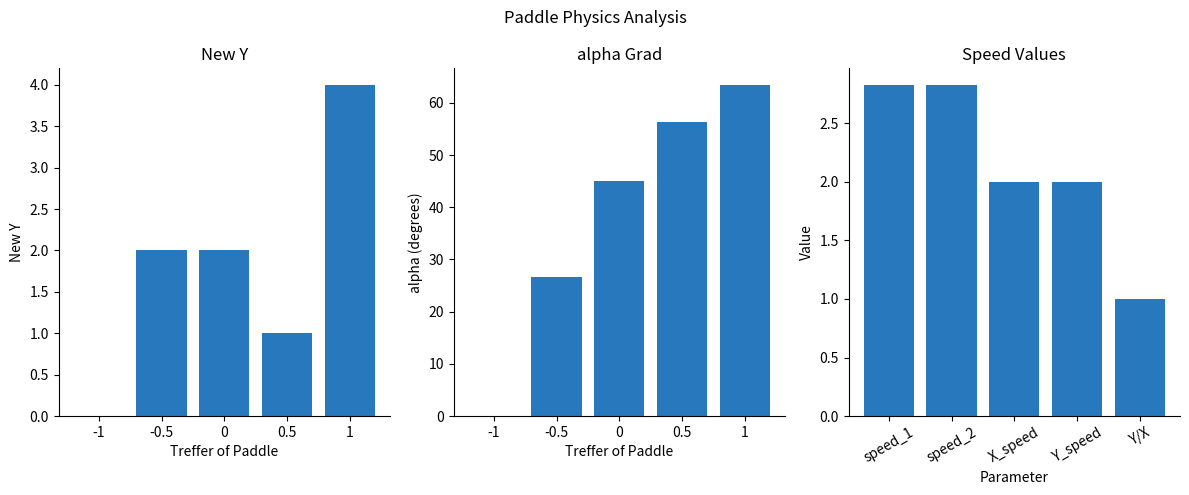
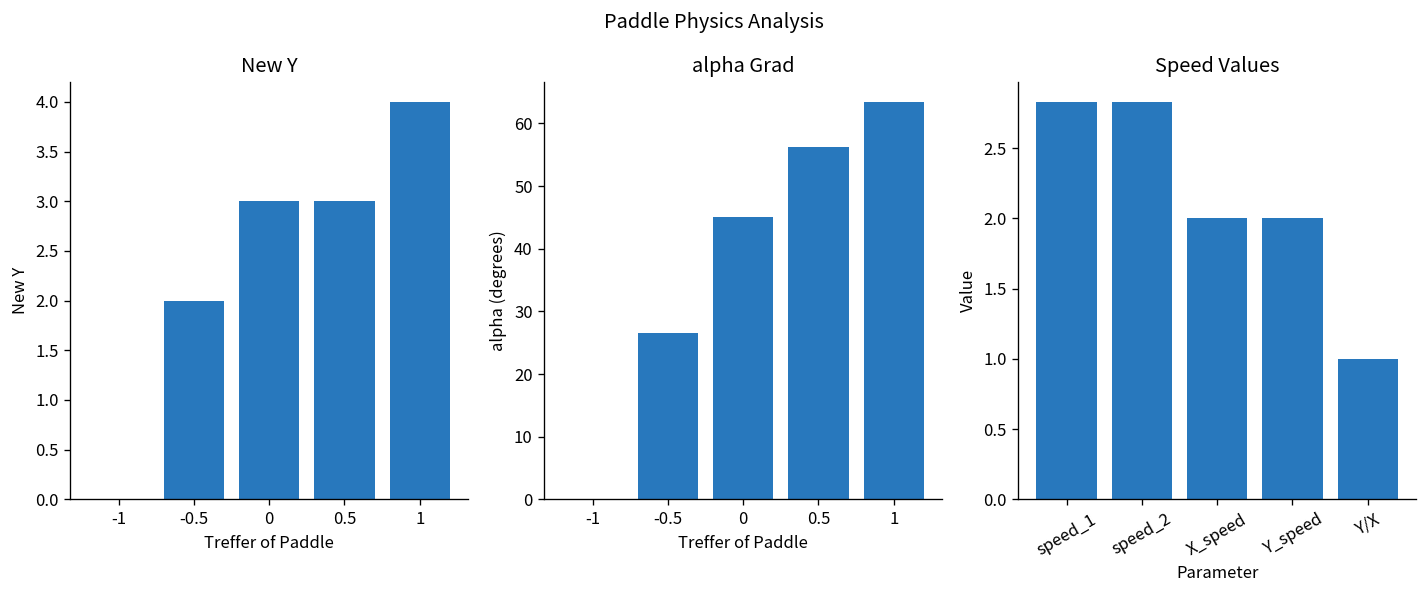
New Y, 0: 2 -> 3
New Y, 0.5: 1 -> 3
